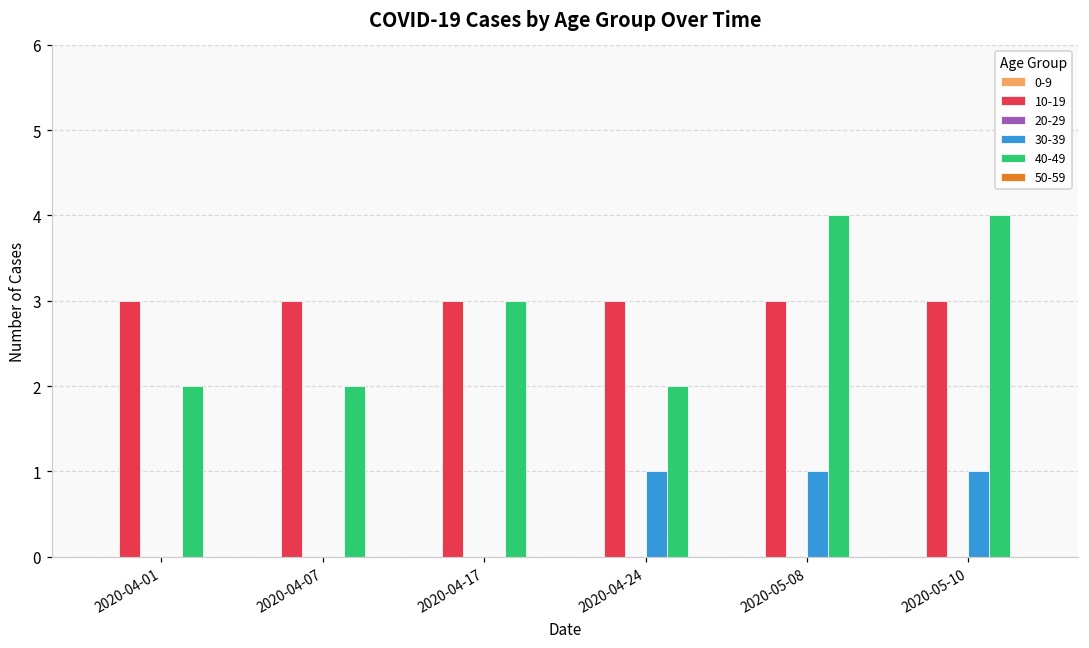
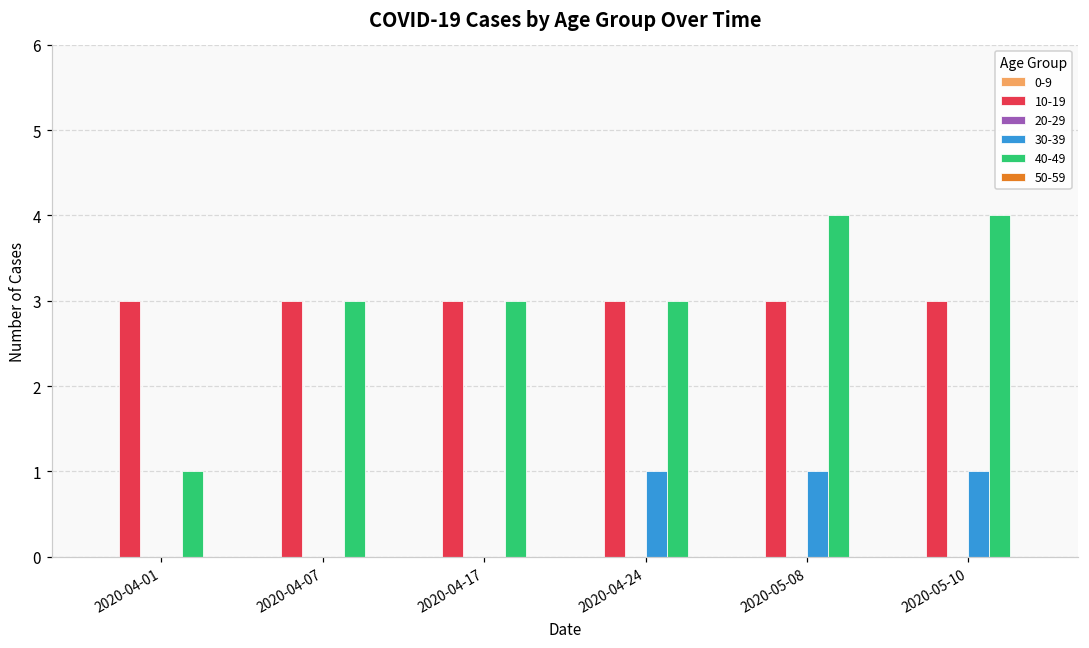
40-49, 2020-04-01: 2 -> 1
40-49, 2020-04-07: 2 -> 3
40-49, 2020-04-24: 2 -> 3
